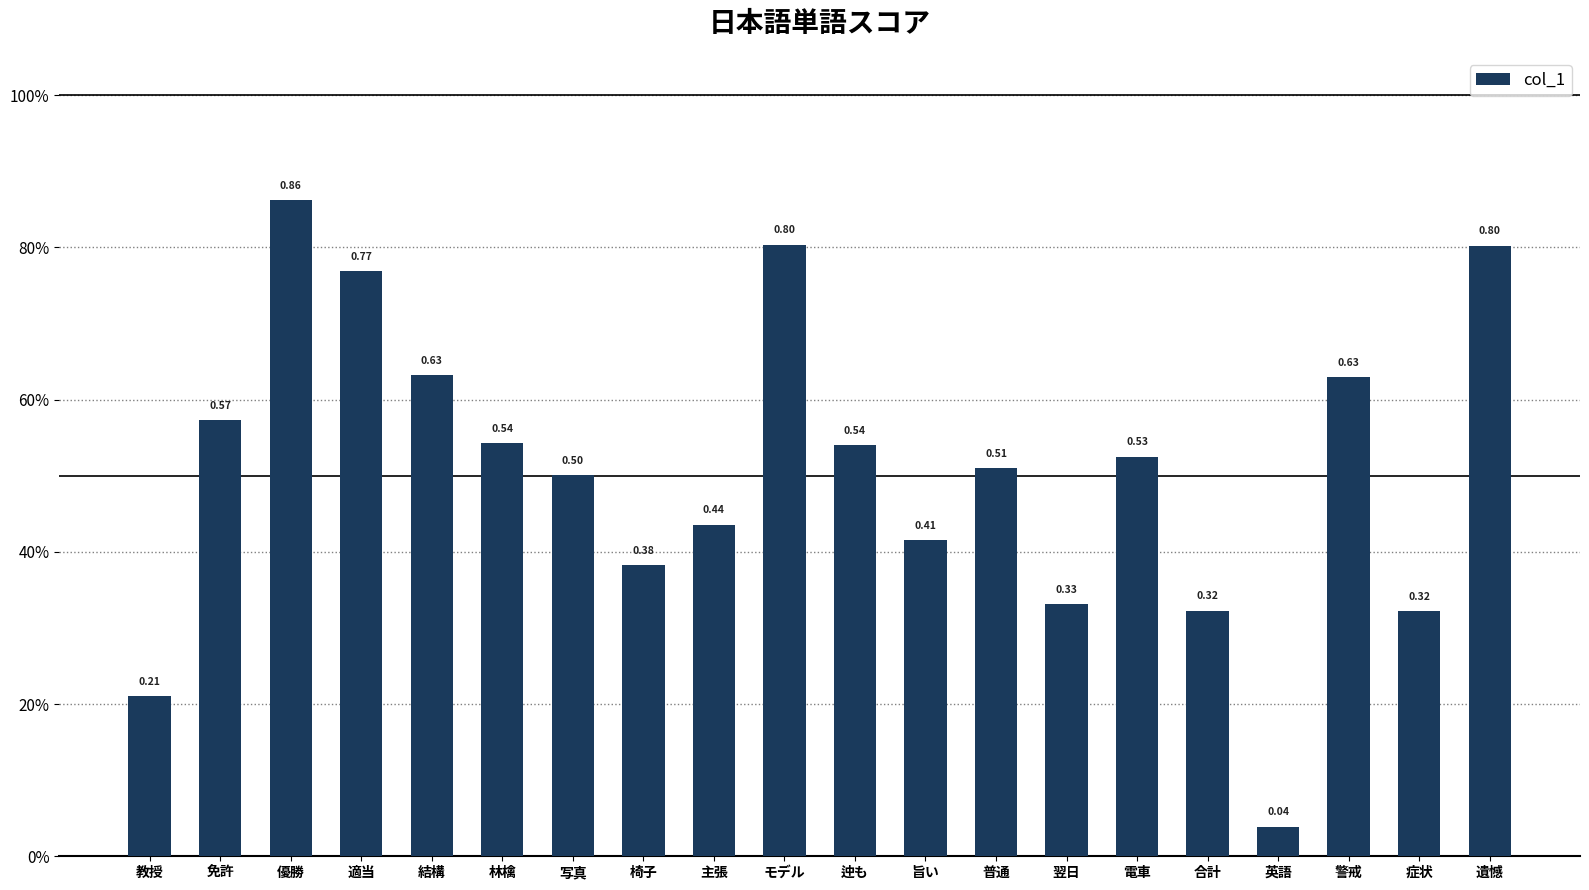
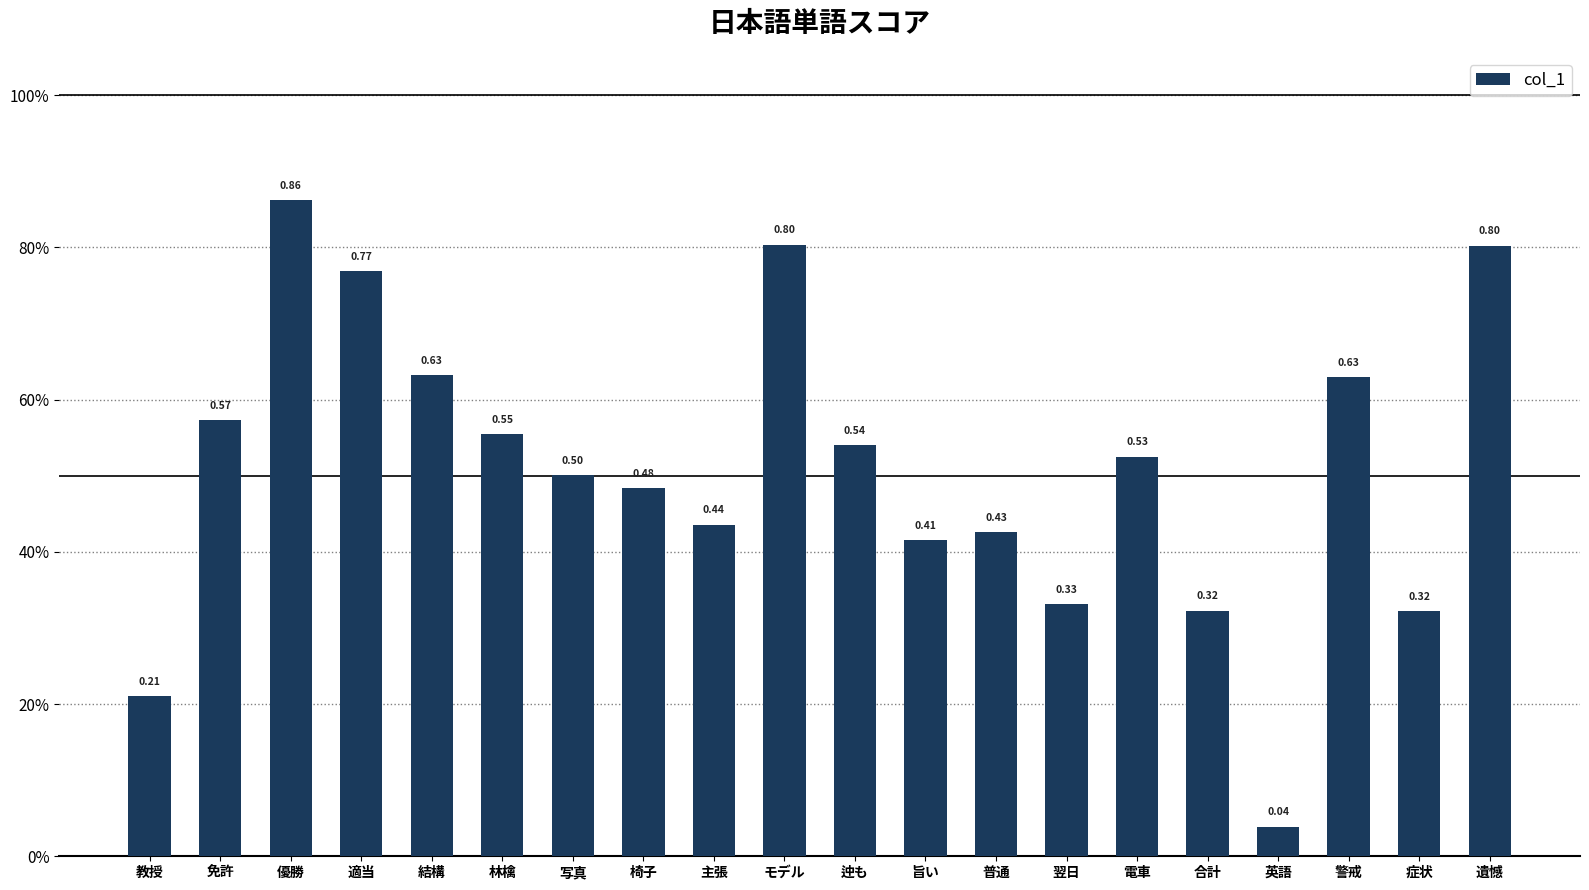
林檎: 0.54 -> 0.55
椅子: 0.38 -> 0.48
普通: 0.51 -> 0.43
